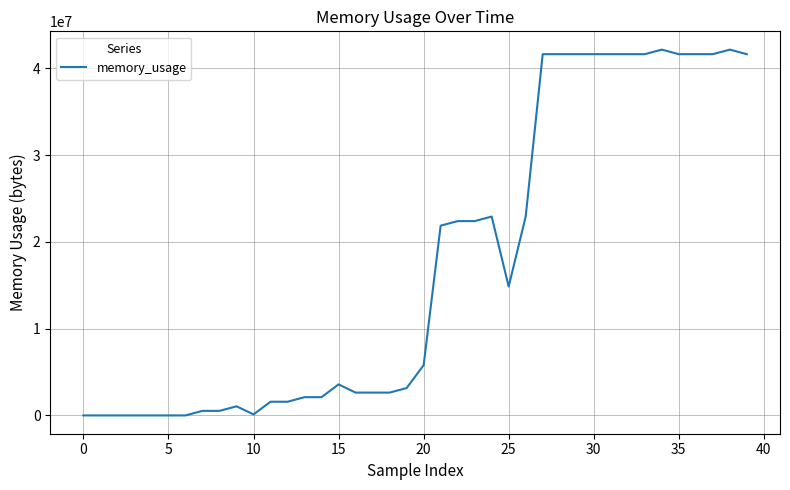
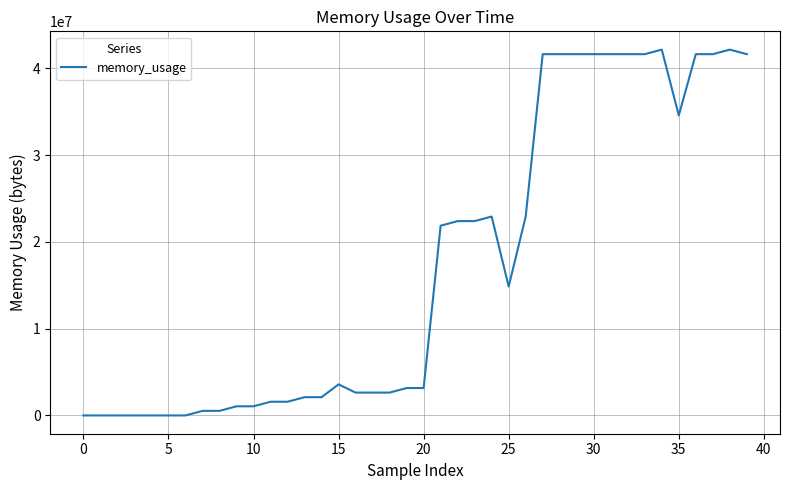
10: 0 -> 1000000
20: 6000000 -> 3000000
35: 42000000 -> 35000000
